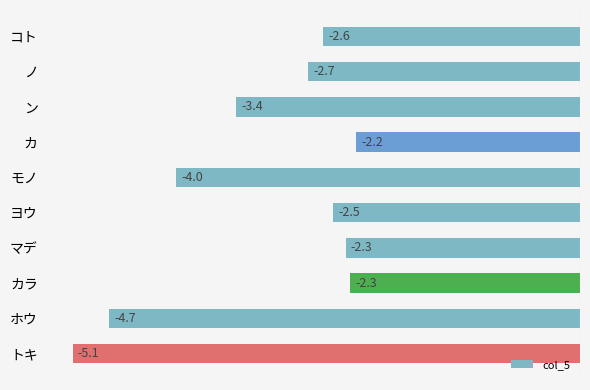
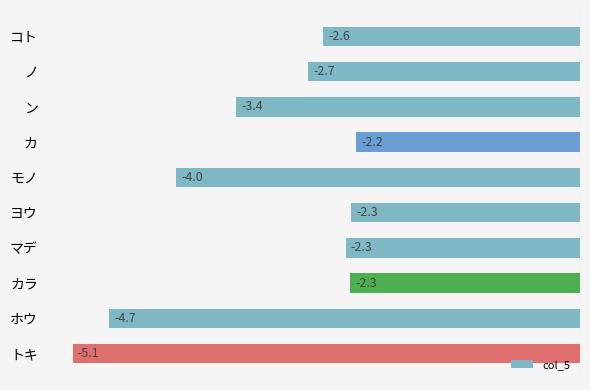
ヨウ: -2.5 -> -2.3
